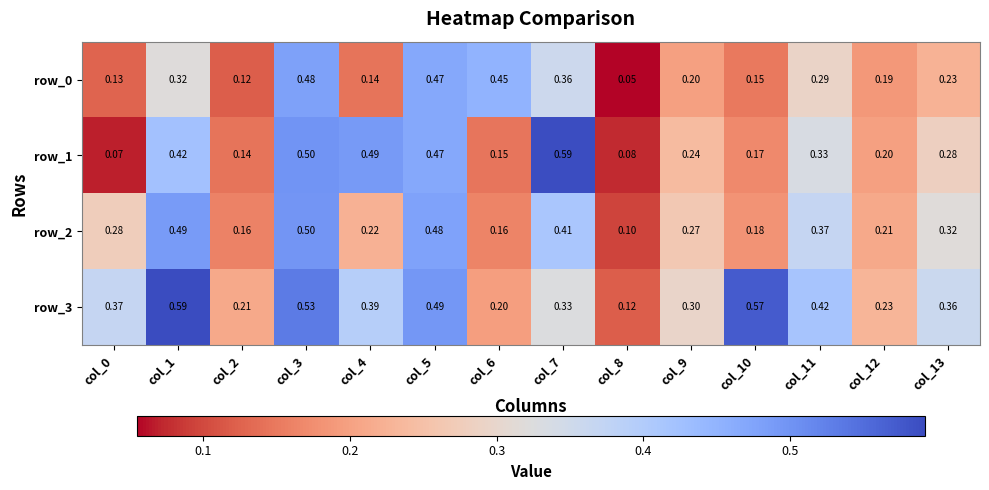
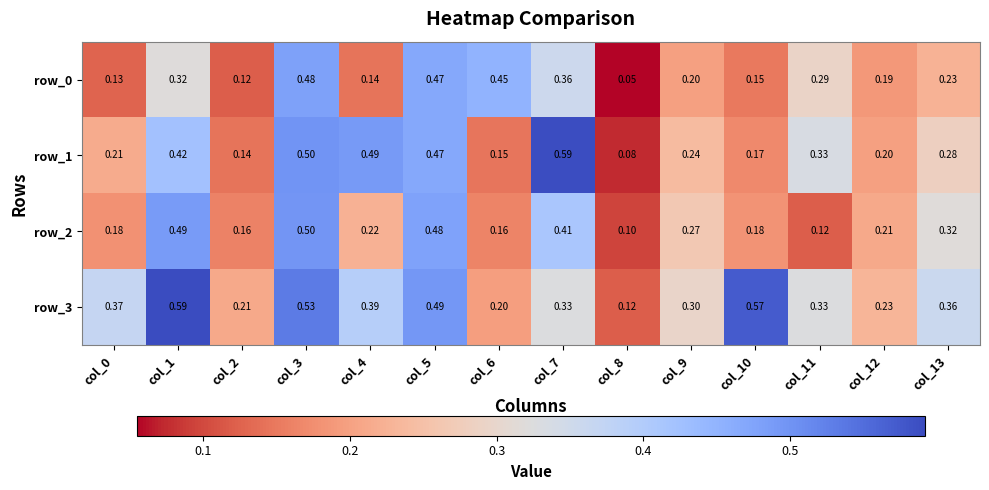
row_1, col_0: 0.07 -> 0.21
row_2, col_0: 0.28 -> 0.18
row_2, col_11: 0.37 -> 0.12
row_3, col_11: 0.42 -> 0.33
